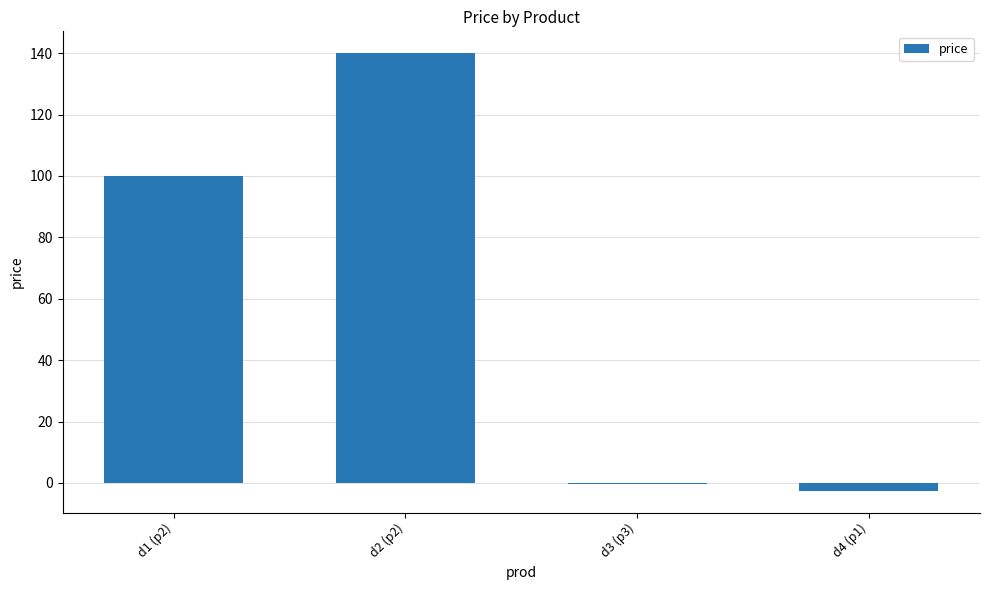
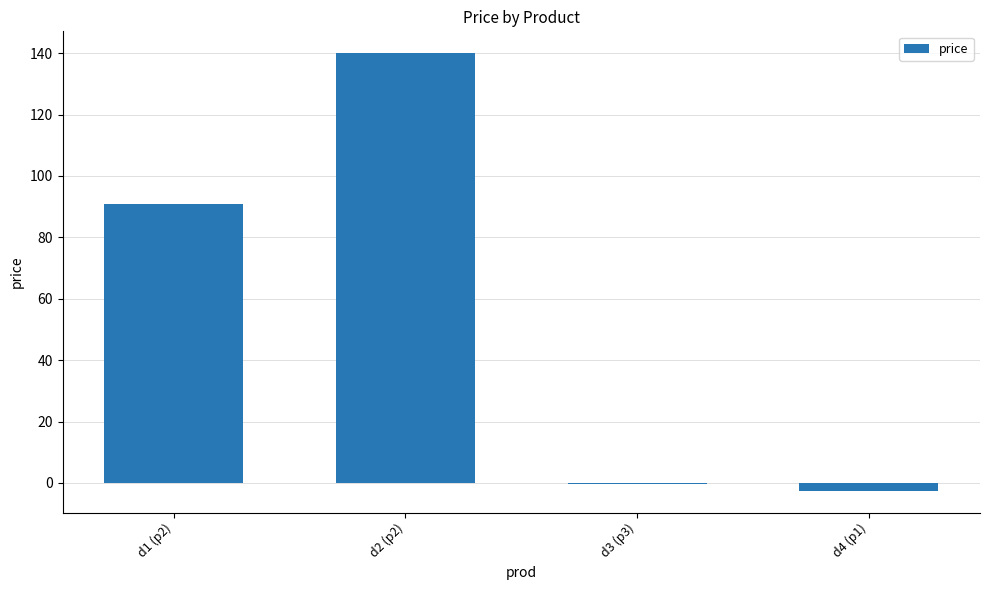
d1 (p2): 100 -> 91
